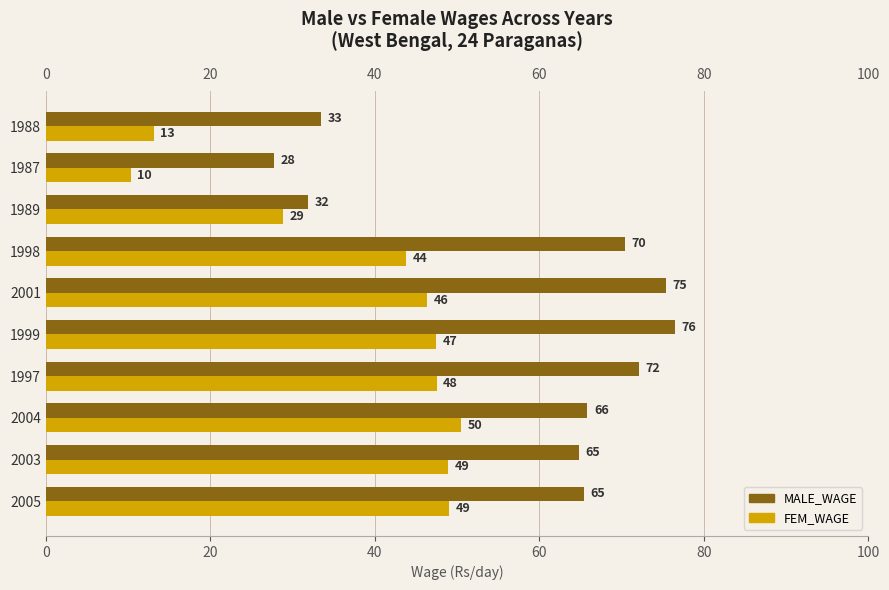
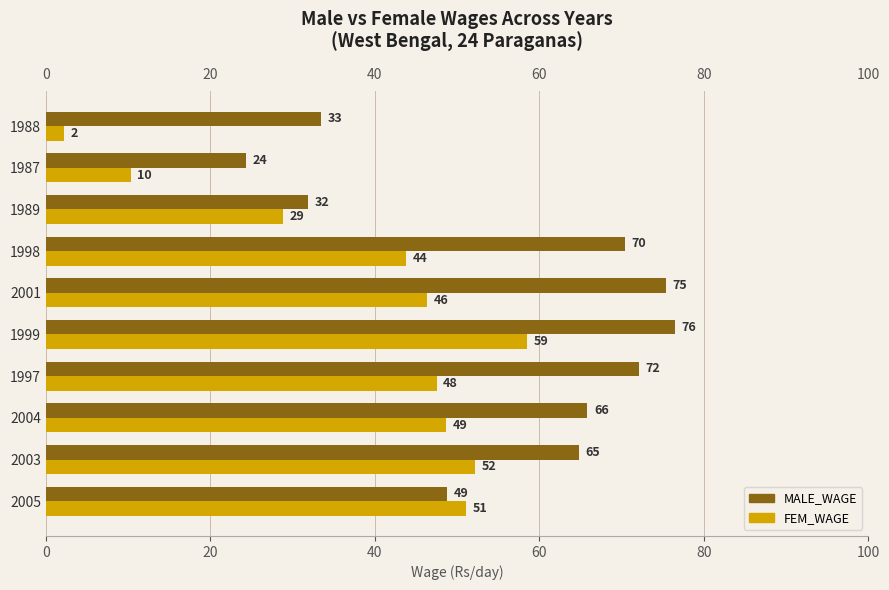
FEM_WAGE, 1988: 13 -> 2
MALE_WAGE, 1987: 28 -> 24
FEM_WAGE, 1999: 47 -> 59
FEM_WAGE, 2004: 50 -> 49
FEM_WAGE, 2003: 49 -> 52
MALE_WAGE, 2005: 65 -> 49
FEM_WAGE, 2005: 49 -> 51
